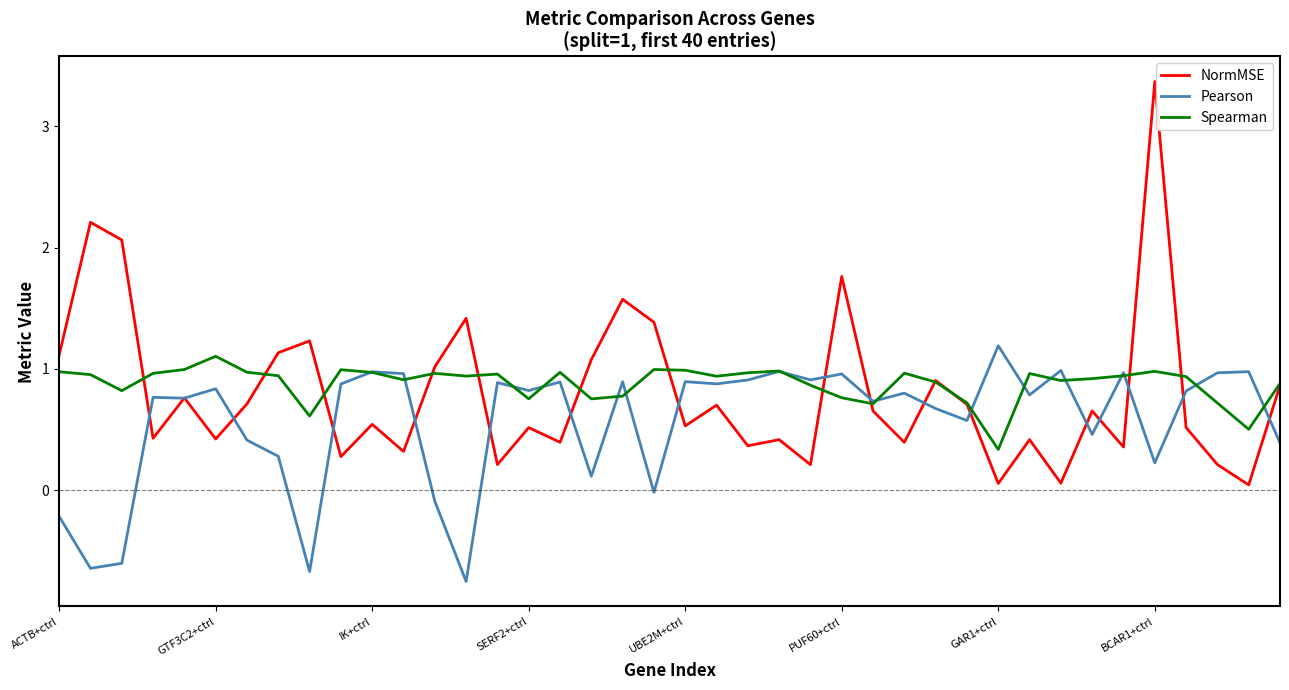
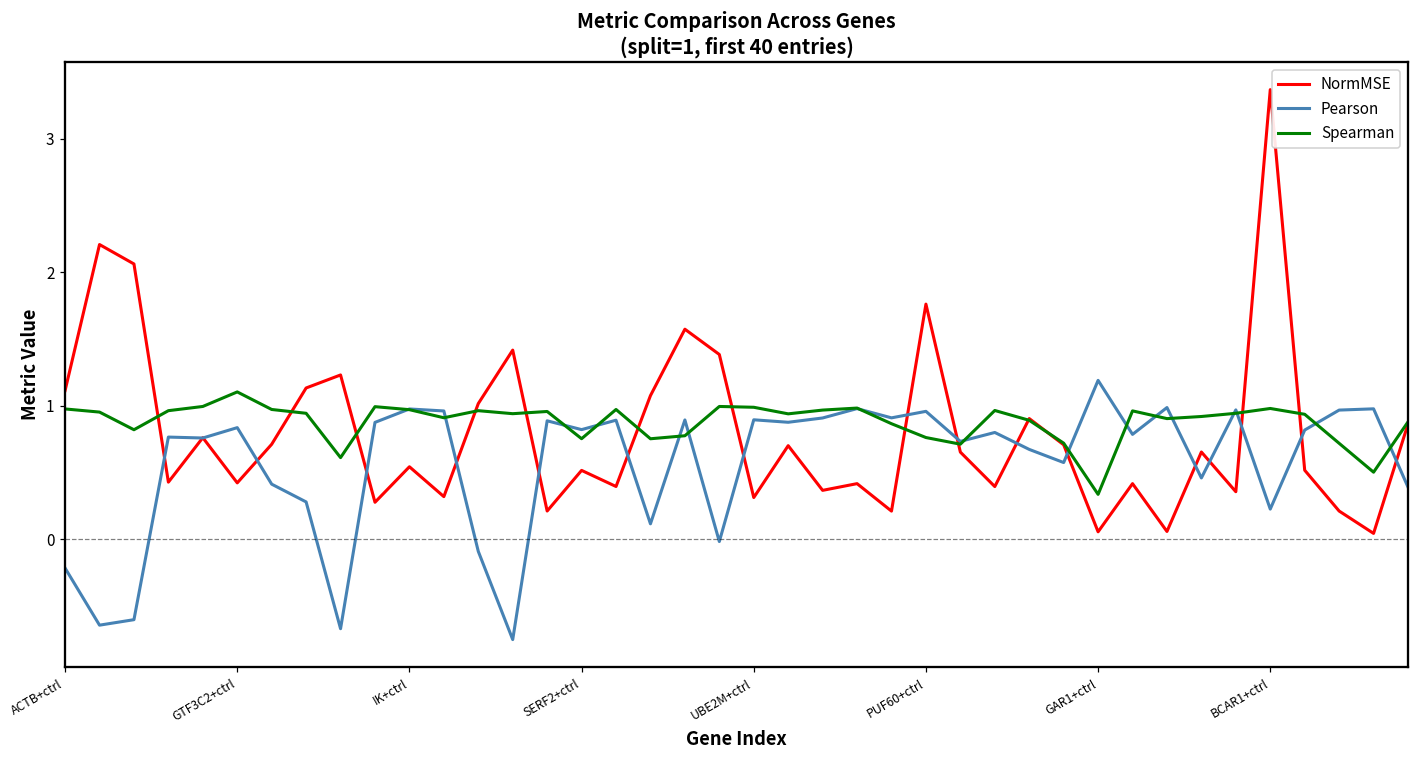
NormMSE, UBE2M+ctrl: 0.53 -> 0.31
